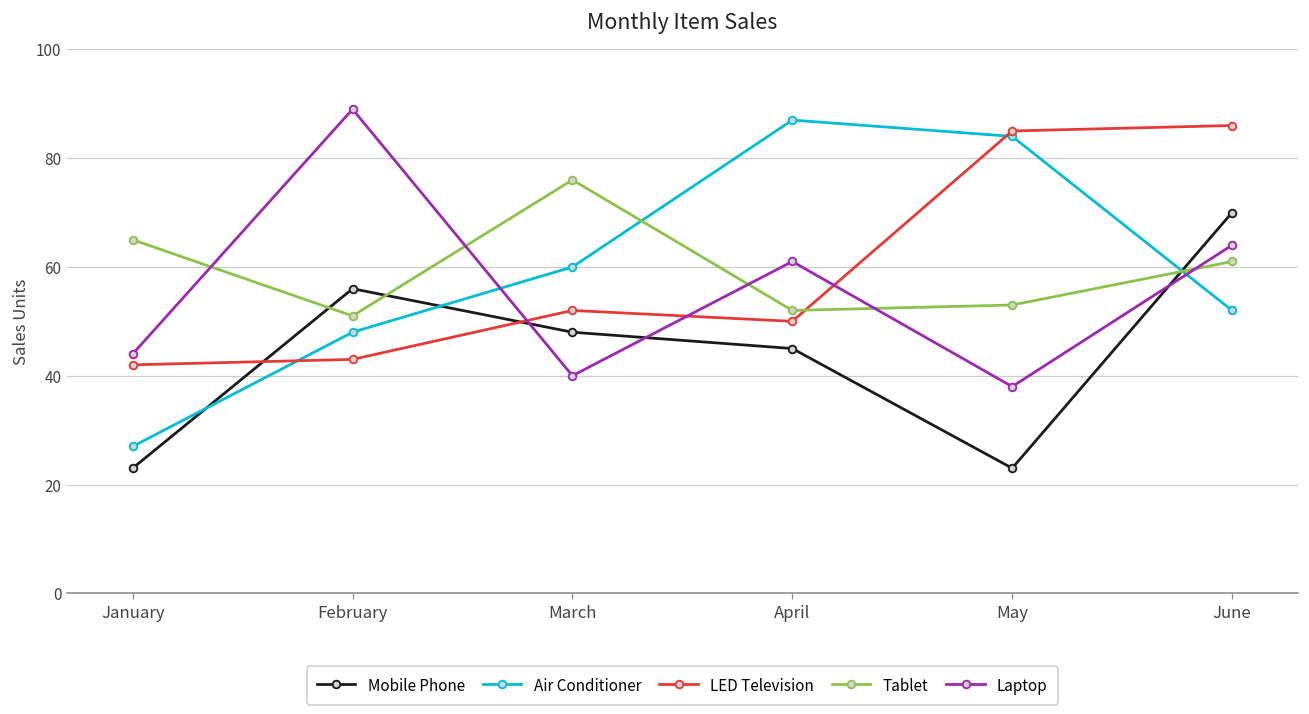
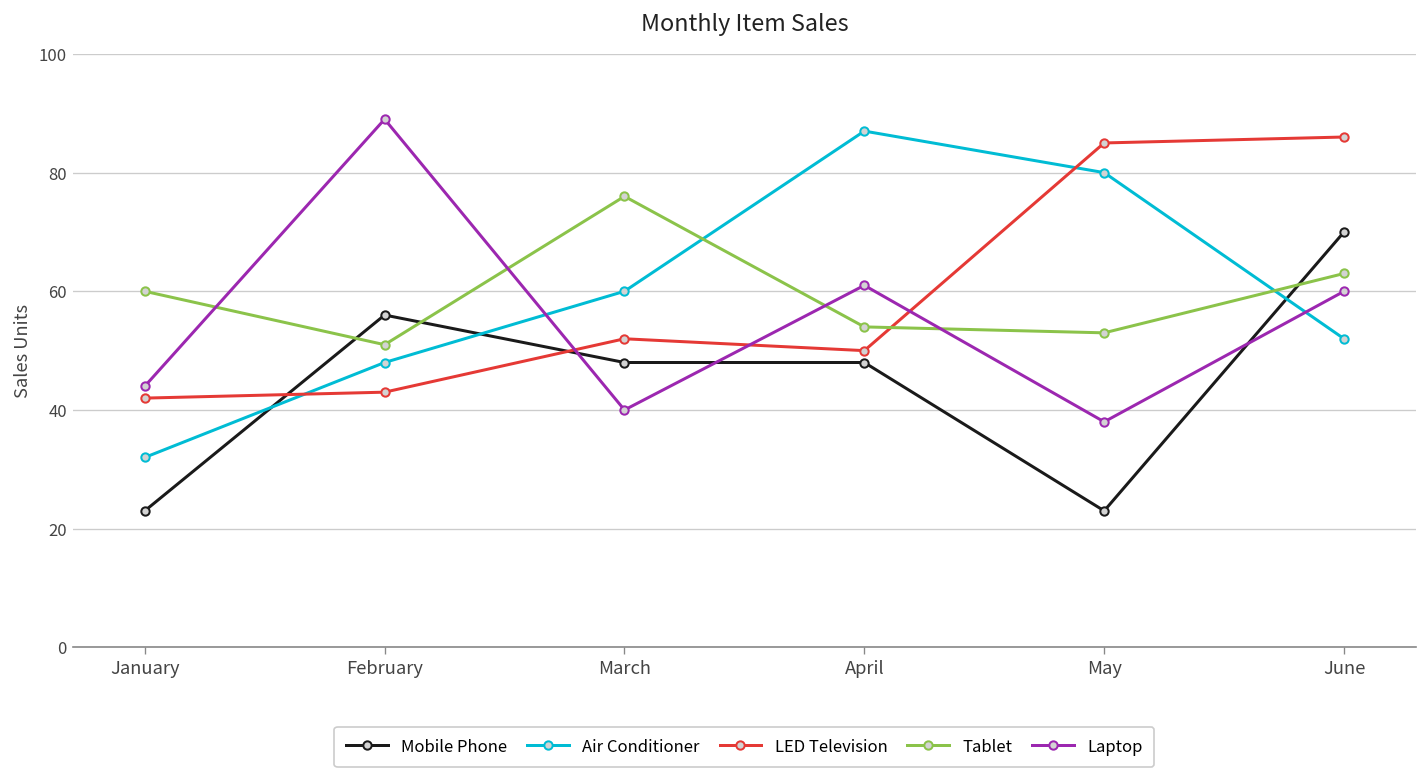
Air Conditioner, January: 27 -> 32
Tablet, January: 65 -> 60
Mobile Phone, April: 45 -> 48
Tablet, April: 52 -> 54
Air Conditioner, May: 84 -> 80
Tablet, June: 61 -> 63
Laptop, June: 64 -> 60
